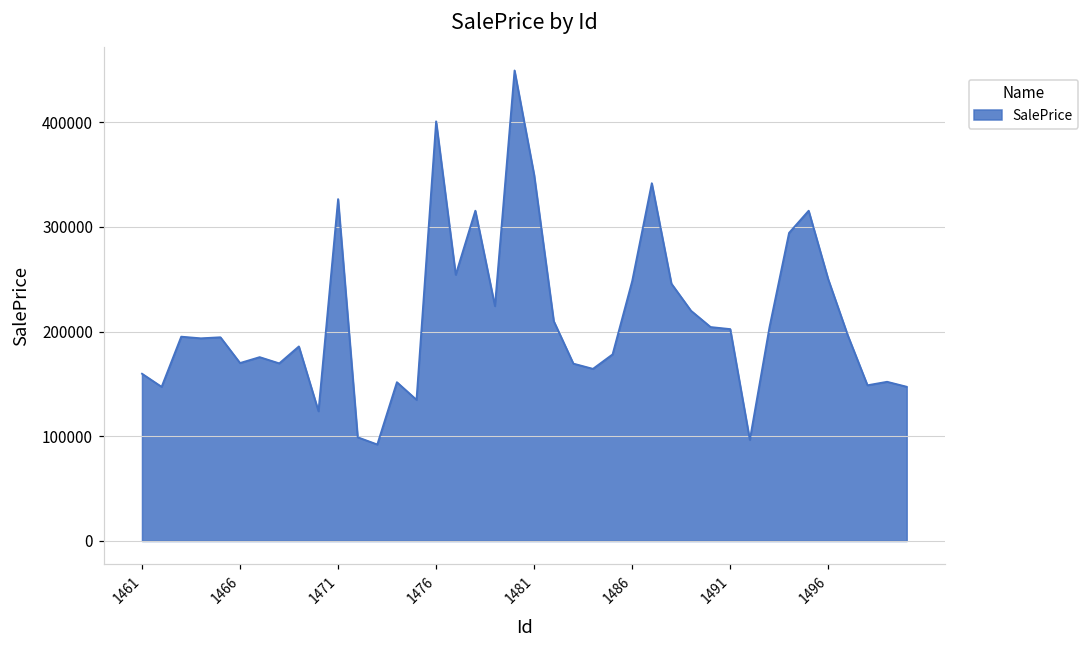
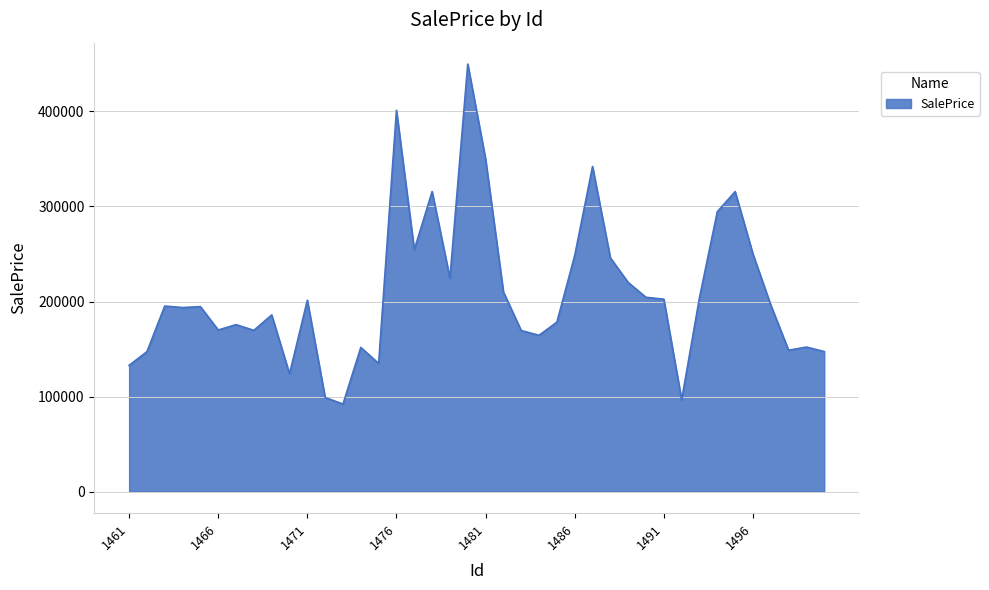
1461: 160000 -> 130000
1471: 330000 -> 200000
